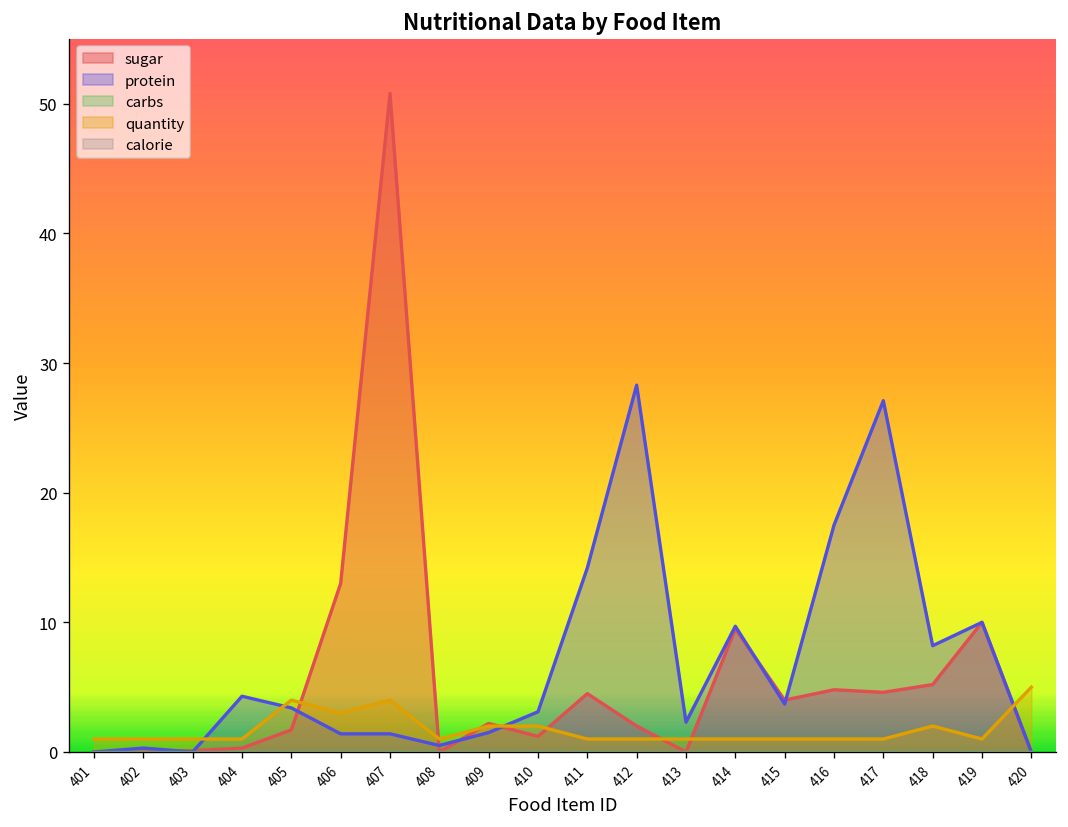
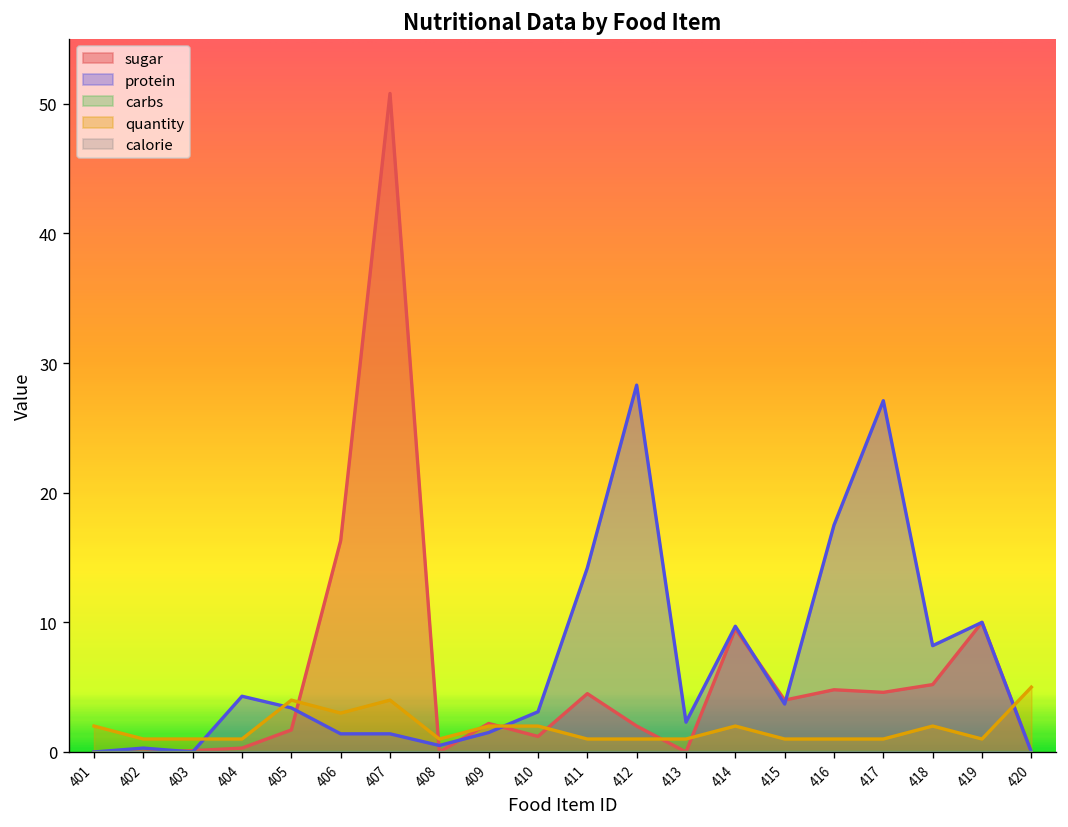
quantity, 401: 1 -> 2
sugar, 406: 13.0 -> 16.3
quantity, 414: 1 -> 2
